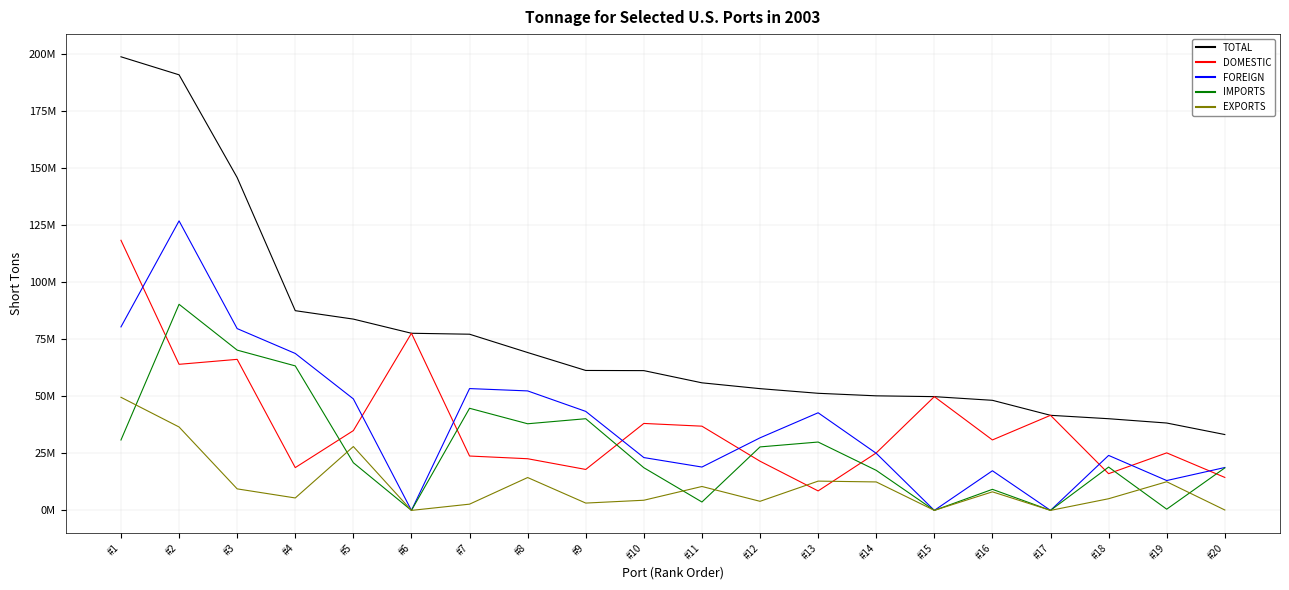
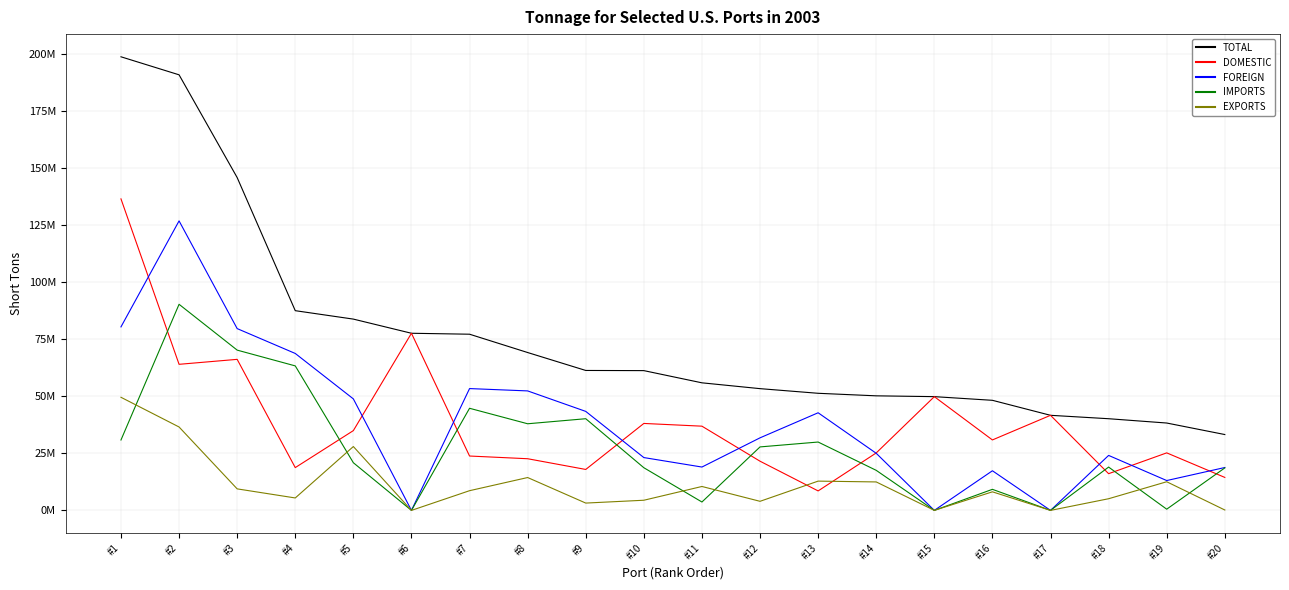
DOMESTIC, #1: 118000000 -> 137000000
EXPORTS, #7: 3000000 -> 9000000
